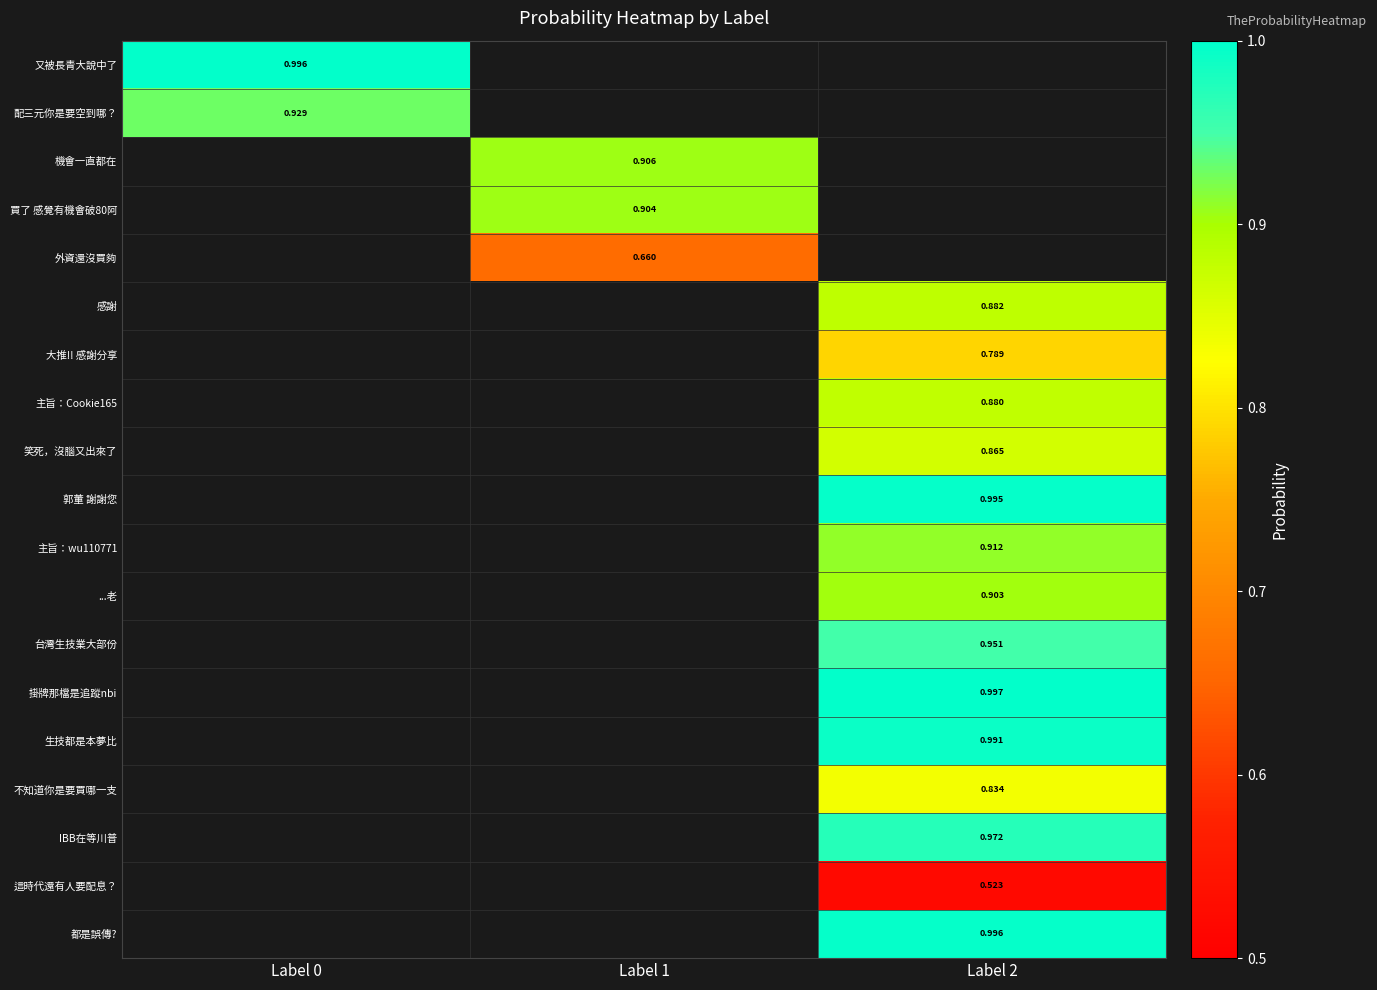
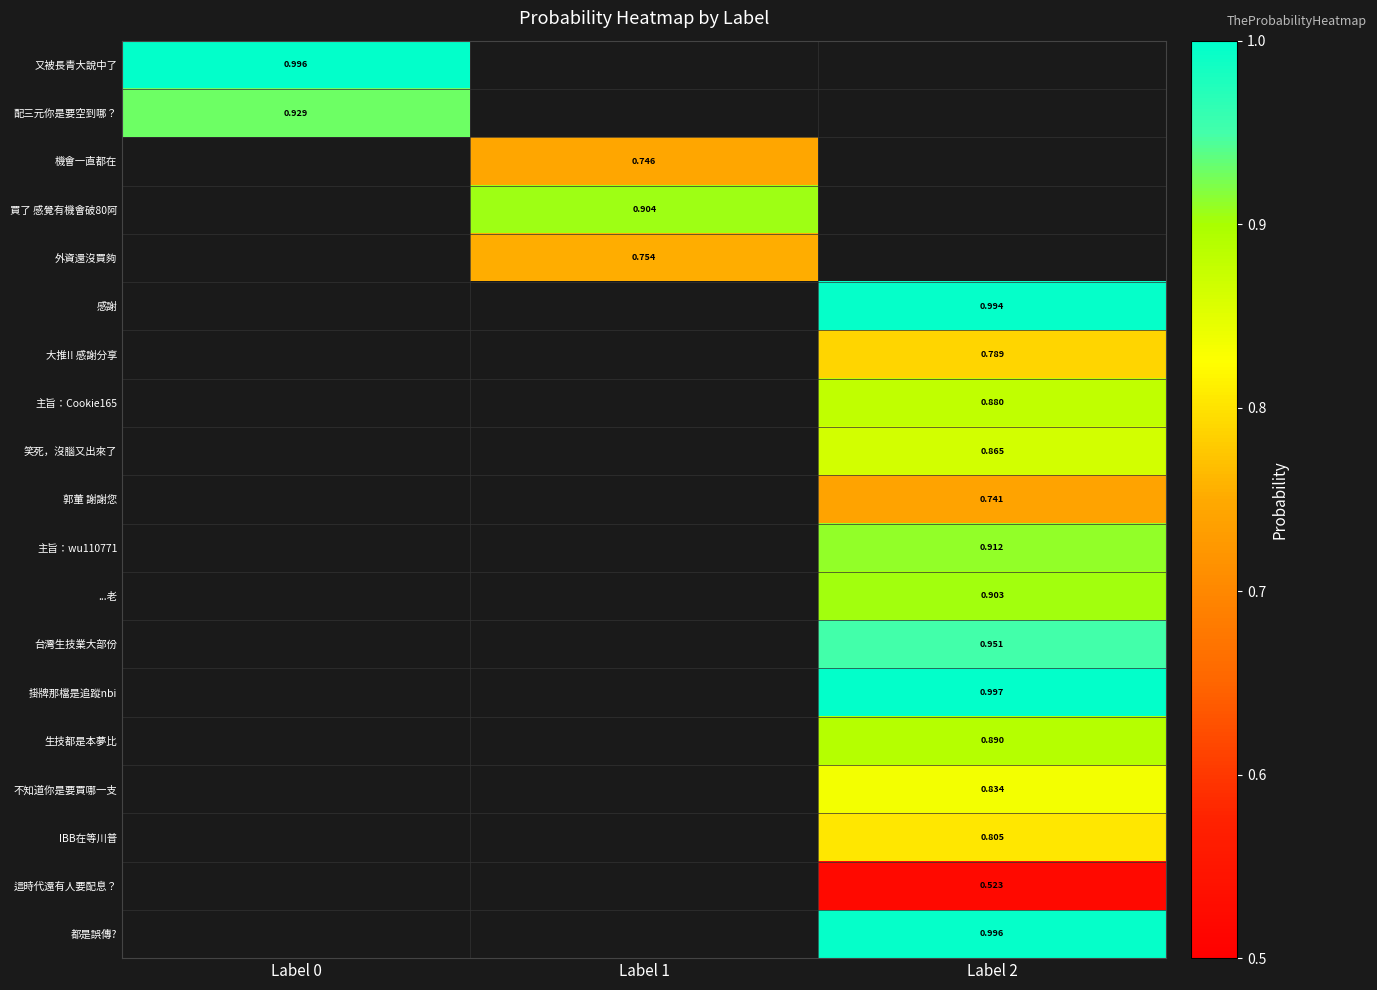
機會一直都在, Label 1: 0.906 -> 0.746
外資還沒買夠, Label 1: 0.660 -> 0.754
感謝, Label 2: 0.882 -> 0.994
郭董 謝謝您, Label 2: 0.995 -> 0.741
生技都是本夢比, Label 2: 0.991 -> 0.890
IBB在等川普, Label 2: 0.972 -> 0.805
